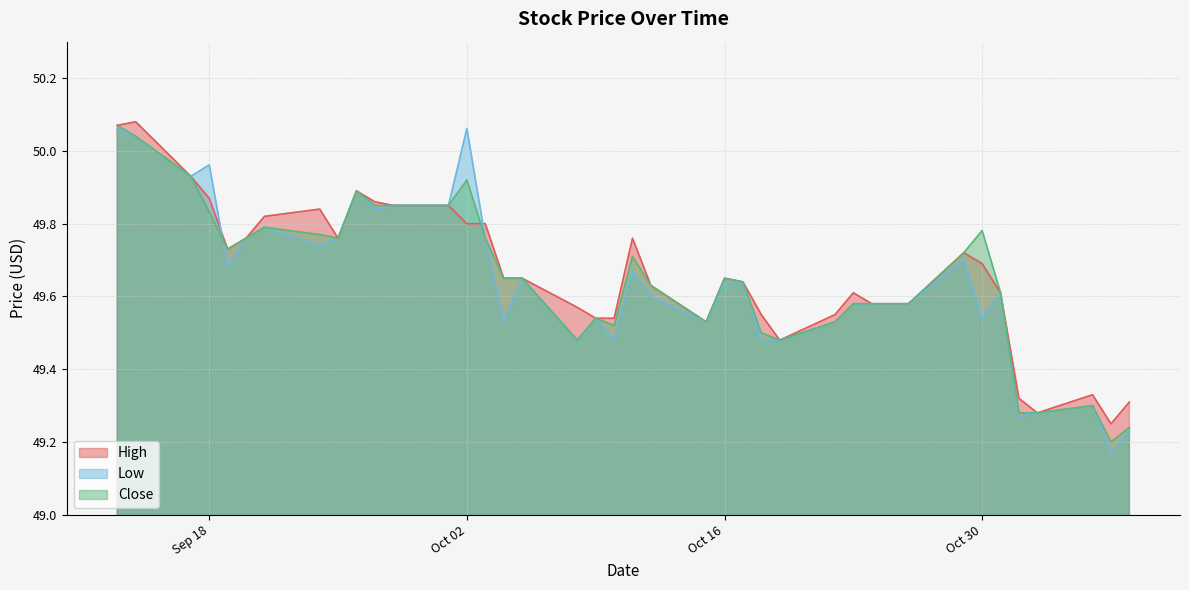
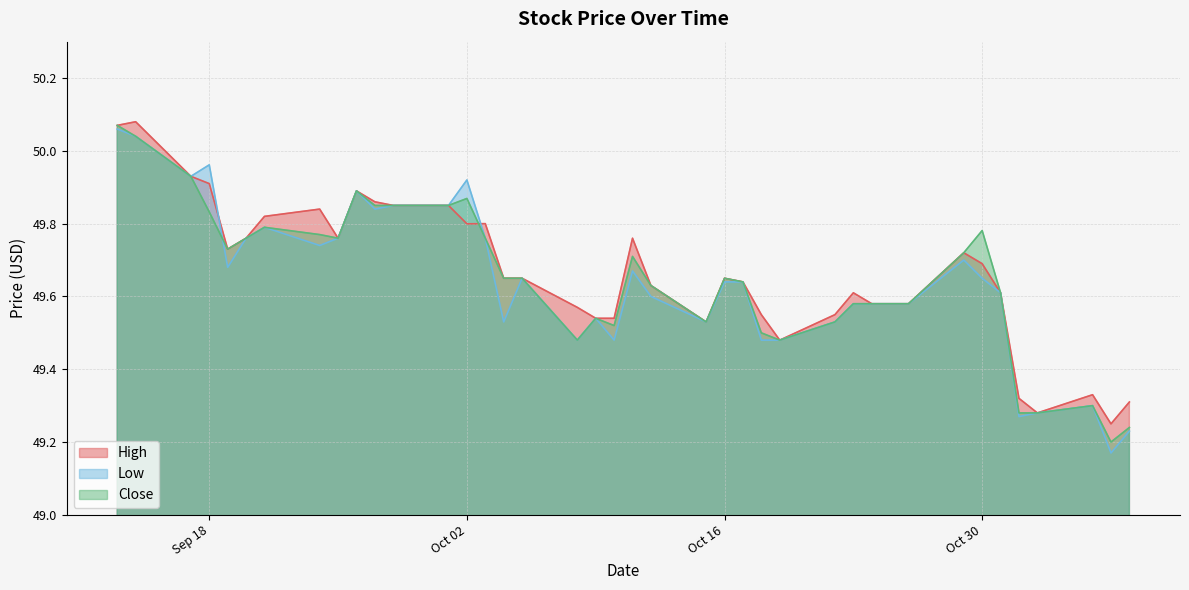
High, Sep 18: 49.87 -> 49.91
Low, Oct 02: 50.06 -> 49.92
Close, Oct 02: 49.92 -> 49.87
Low, Oct 30: 49.54 -> 49.65
